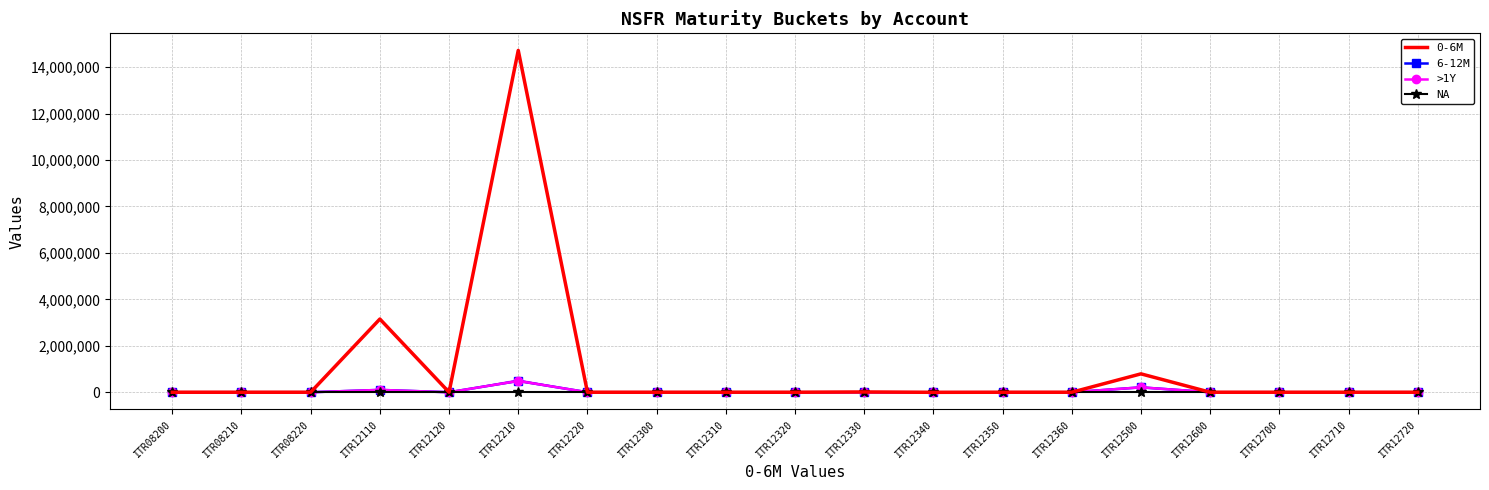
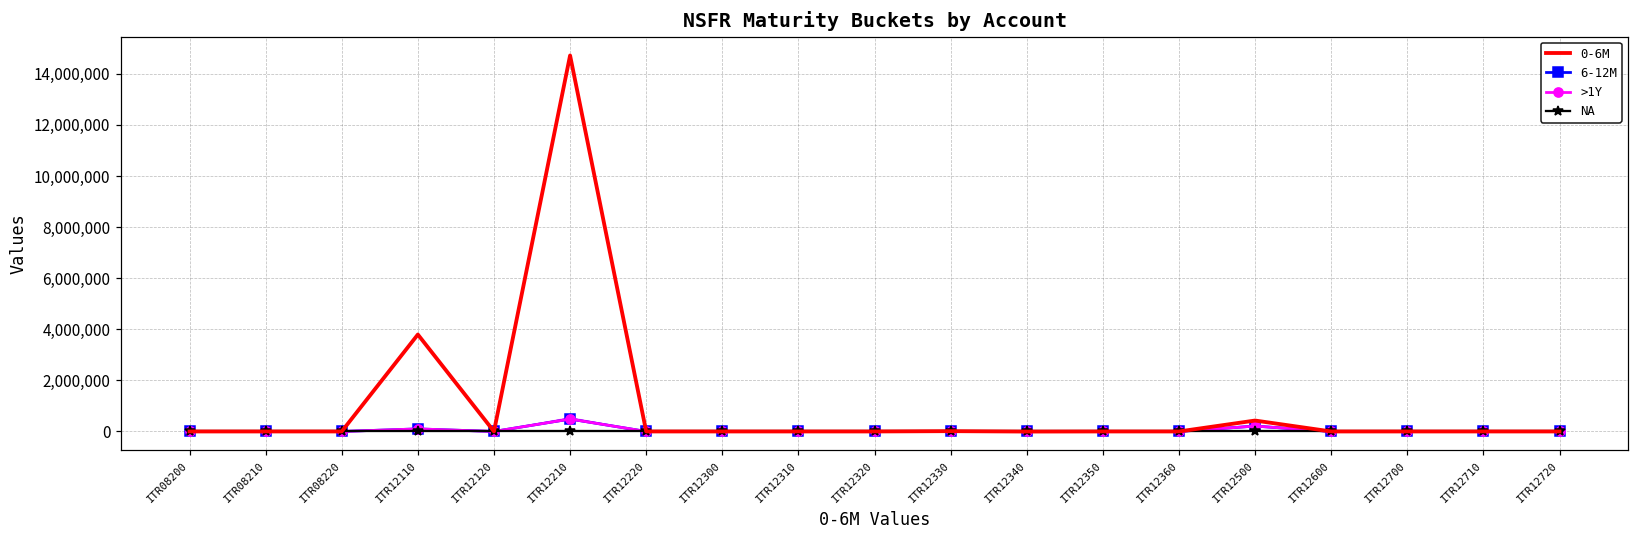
0-6M, ITR12110: 3,200,000 -> 3,800,000
0-6M, ITR12500: 800,000 -> 400,000
